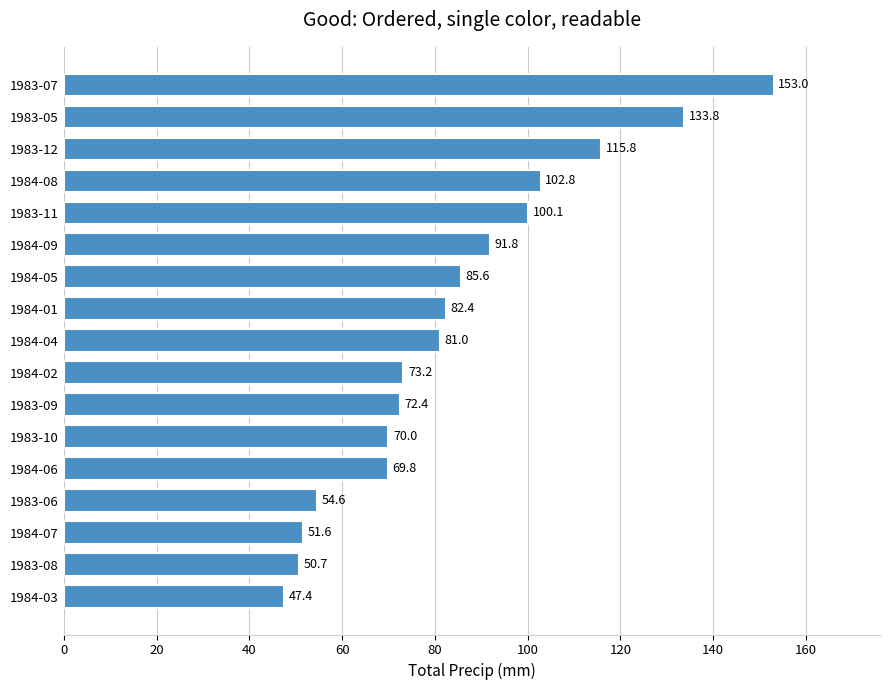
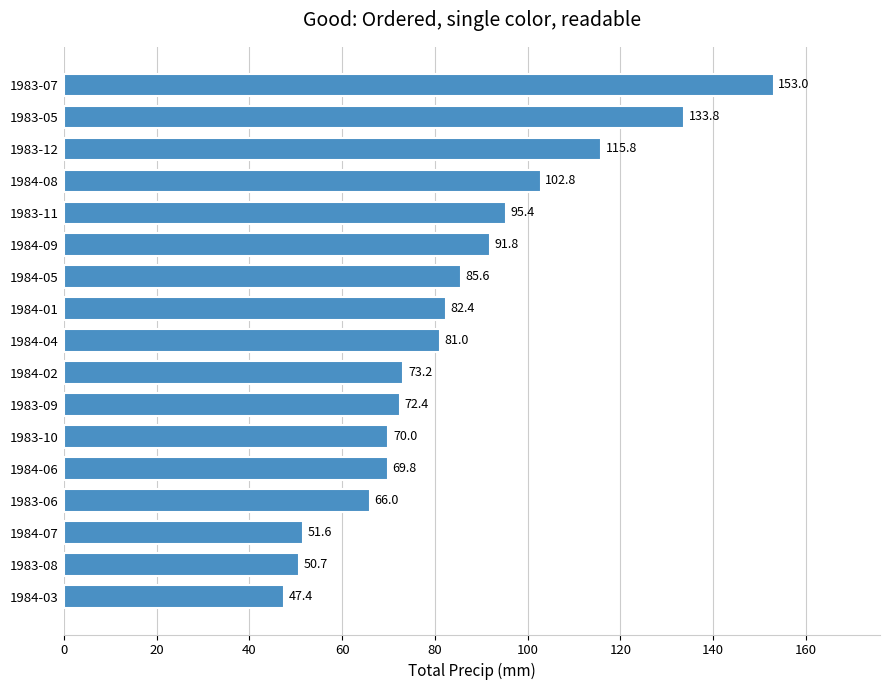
1983-11: 100.1 -> 95.4
1983-06: 54.6 -> 66.0
